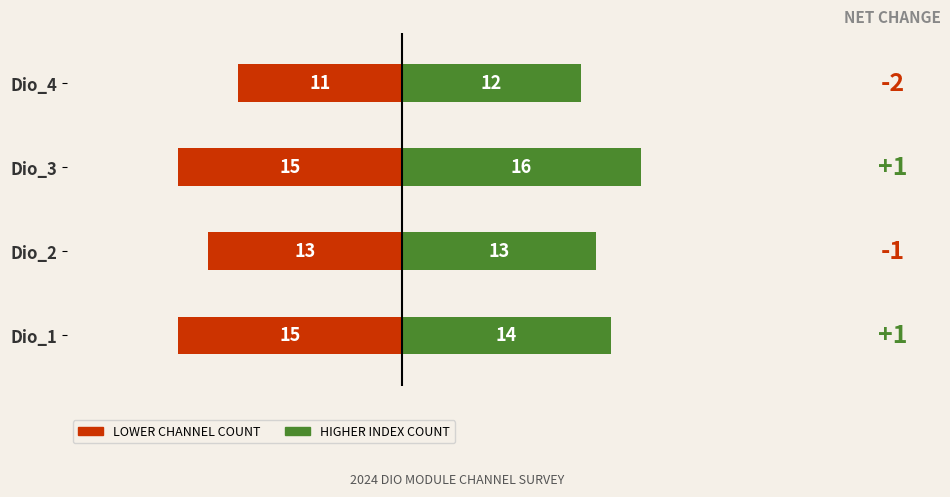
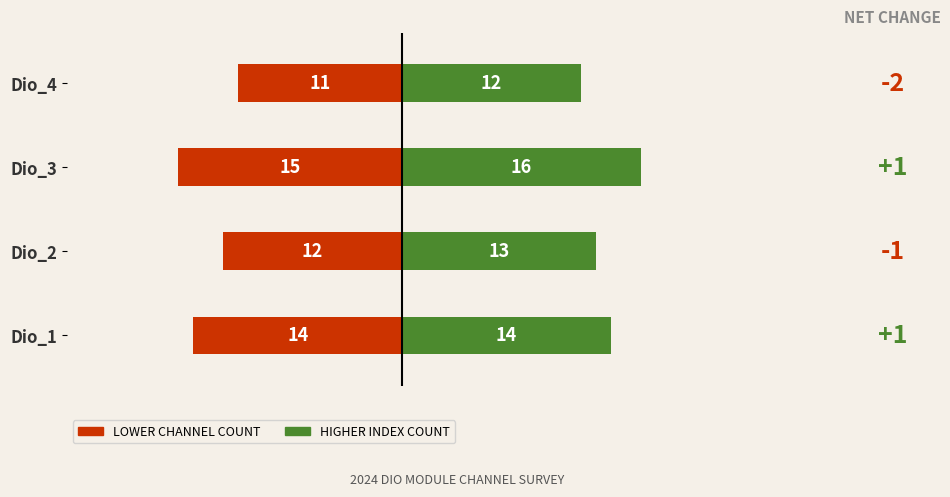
LOWER CHANNEL COUNT, Dio_2: 13 -> 12
LOWER CHANNEL COUNT, Dio_1: 15 -> 14
